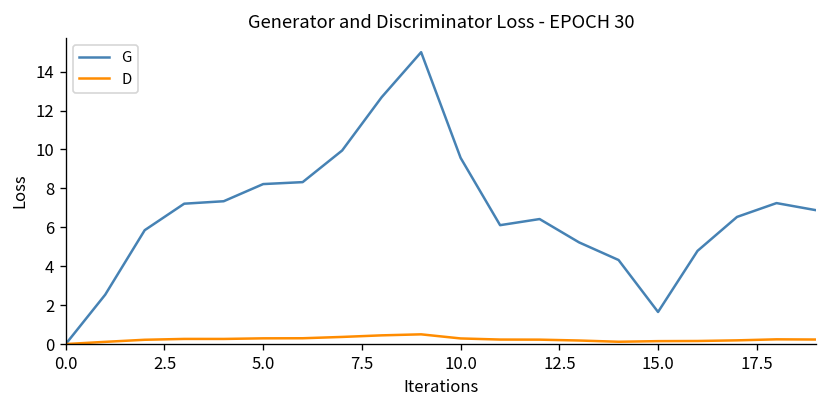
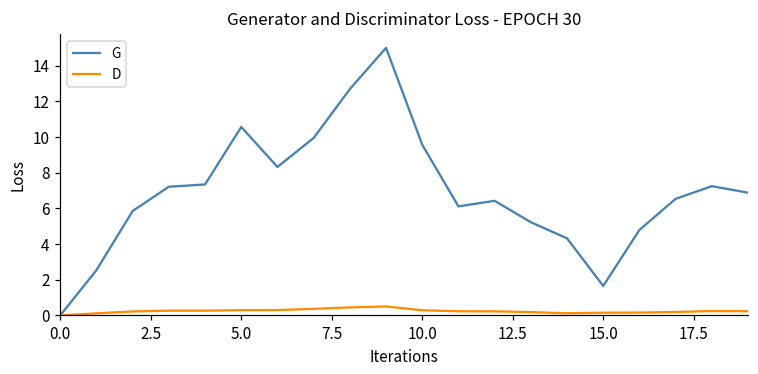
G, 5.0: 8.2 -> 10.6
